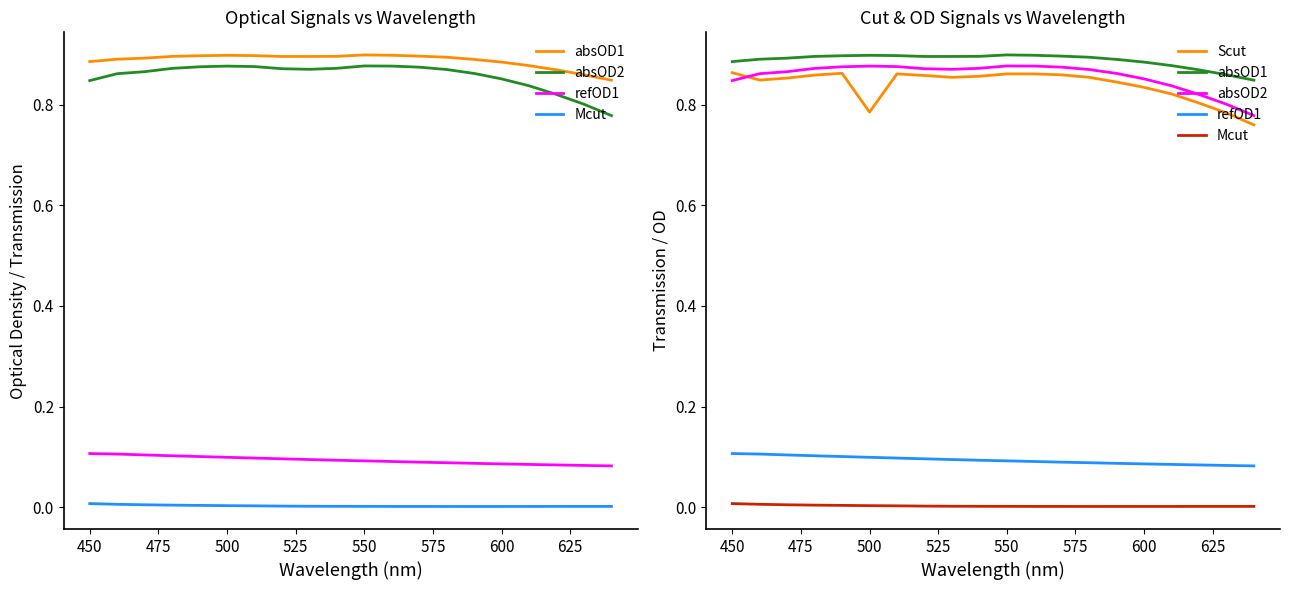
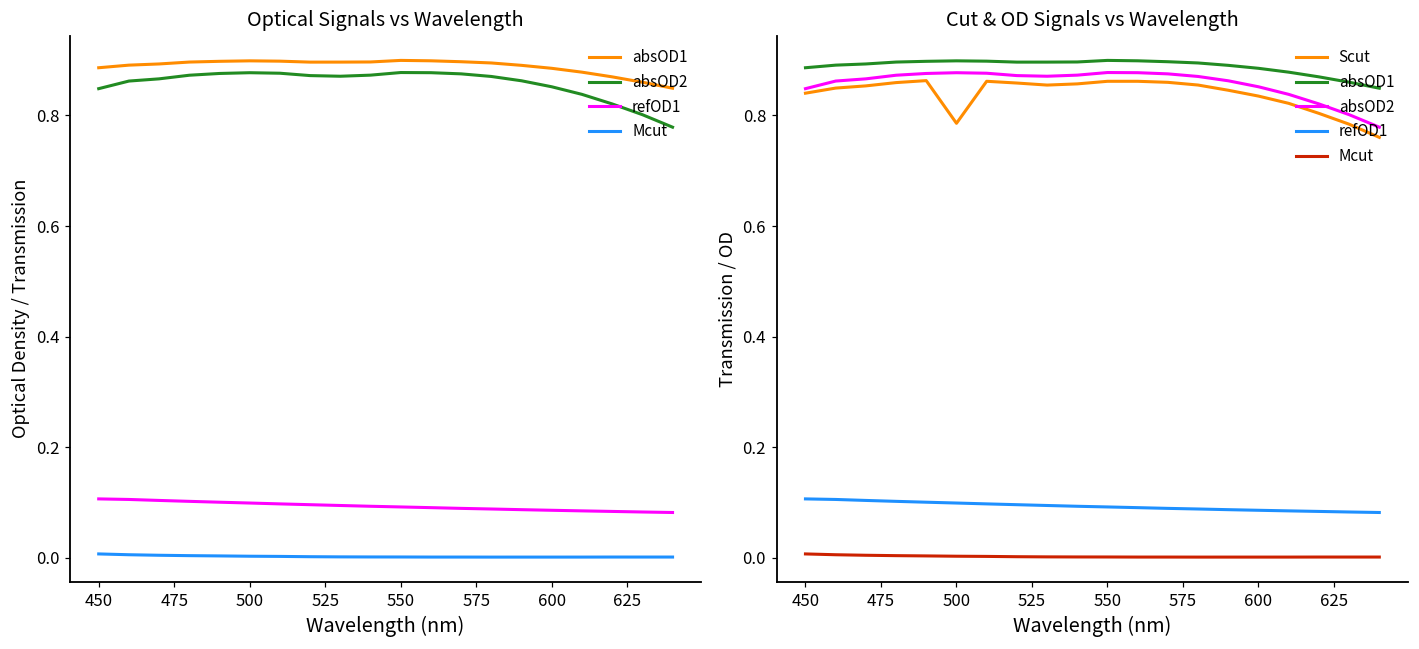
Cut & OD Signals vs Wavelength, Scut, 450: 0.86 -> 0.84
